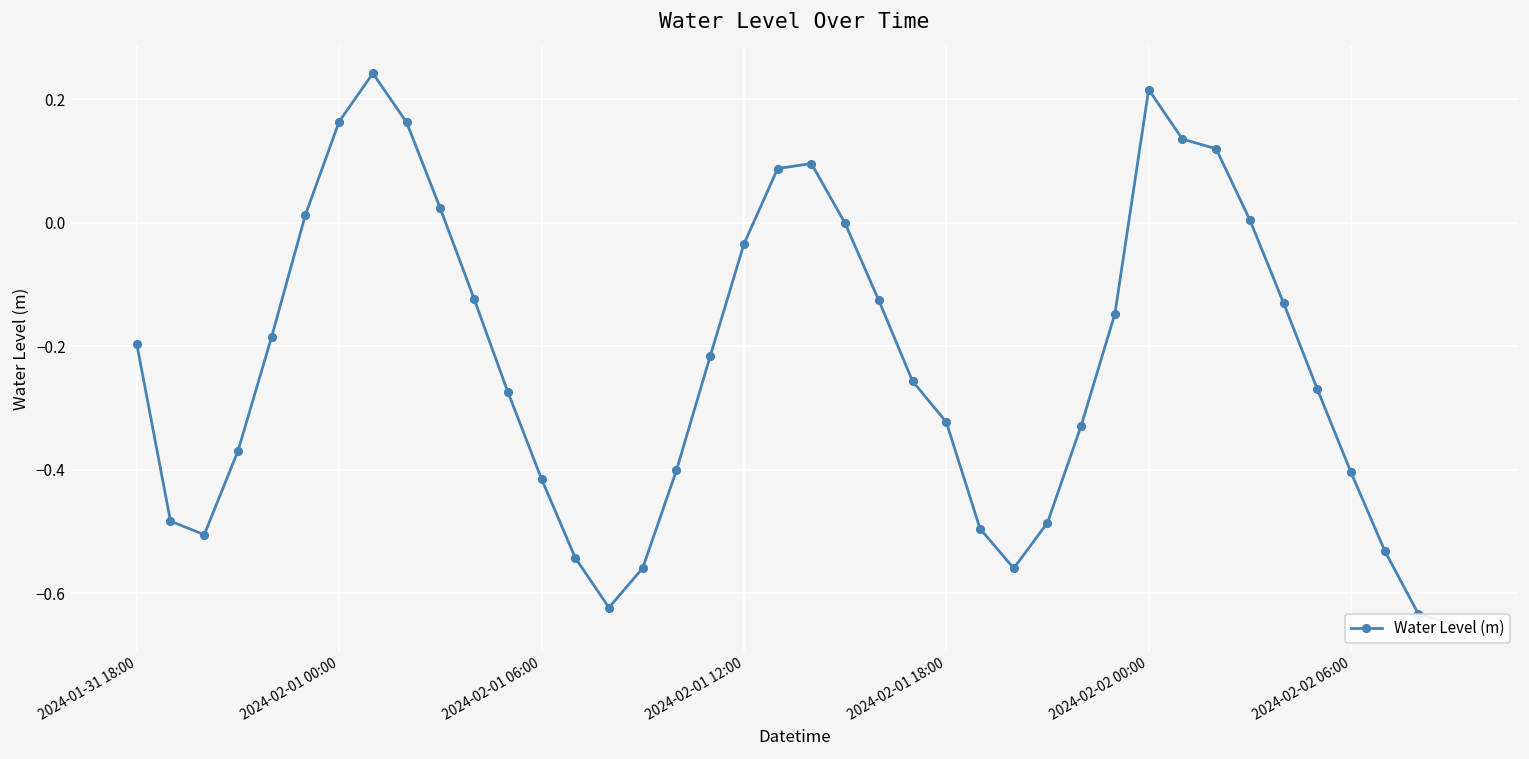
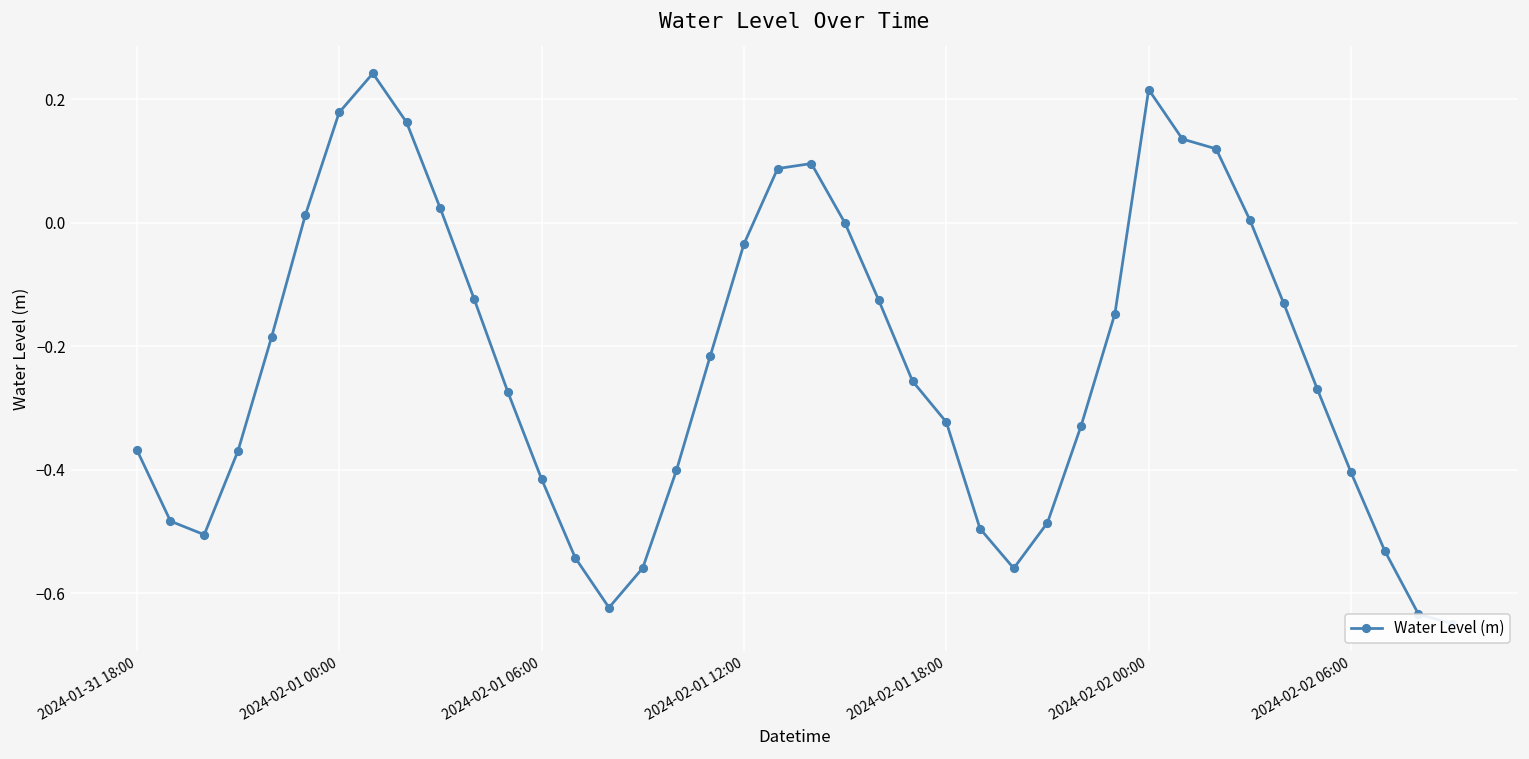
2024-01-31 18:00: -0.20 -> -0.37
2024-02-01 00:00: 0.16 -> 0.18
